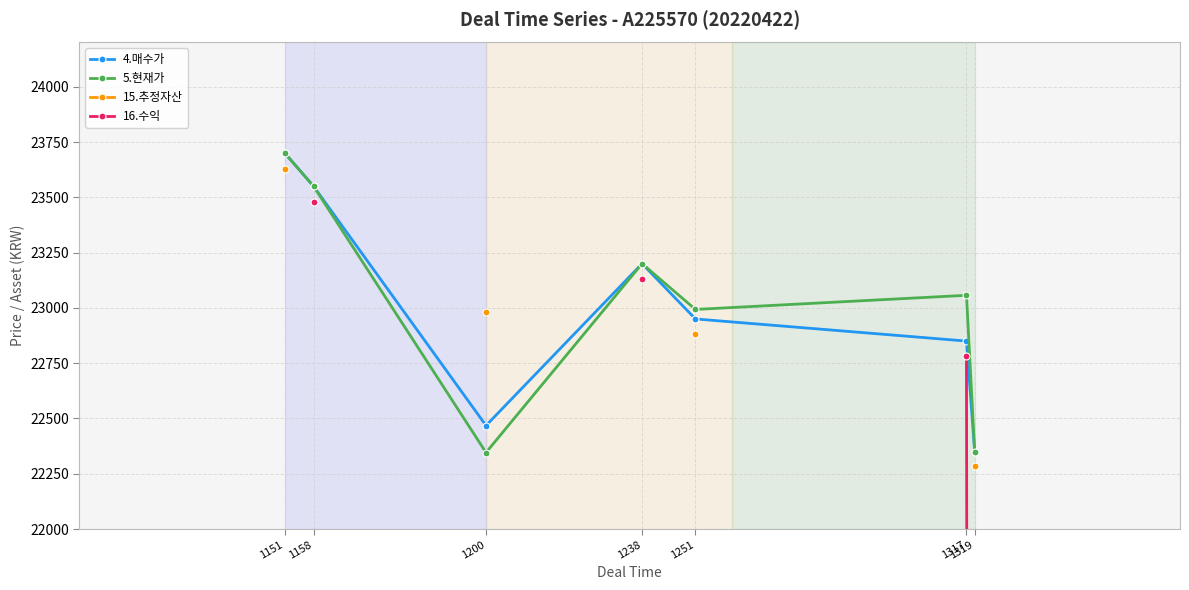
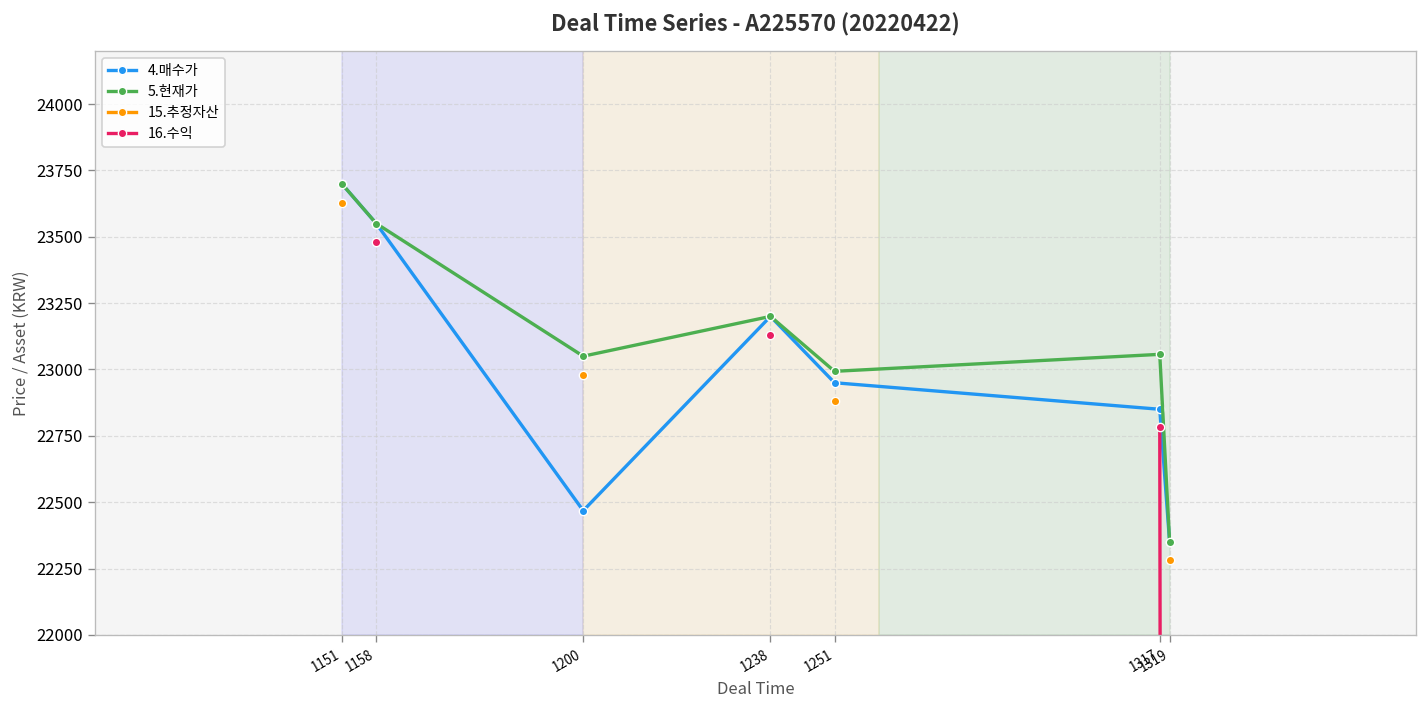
5.현재가, 1200: 22350 -> 23050
